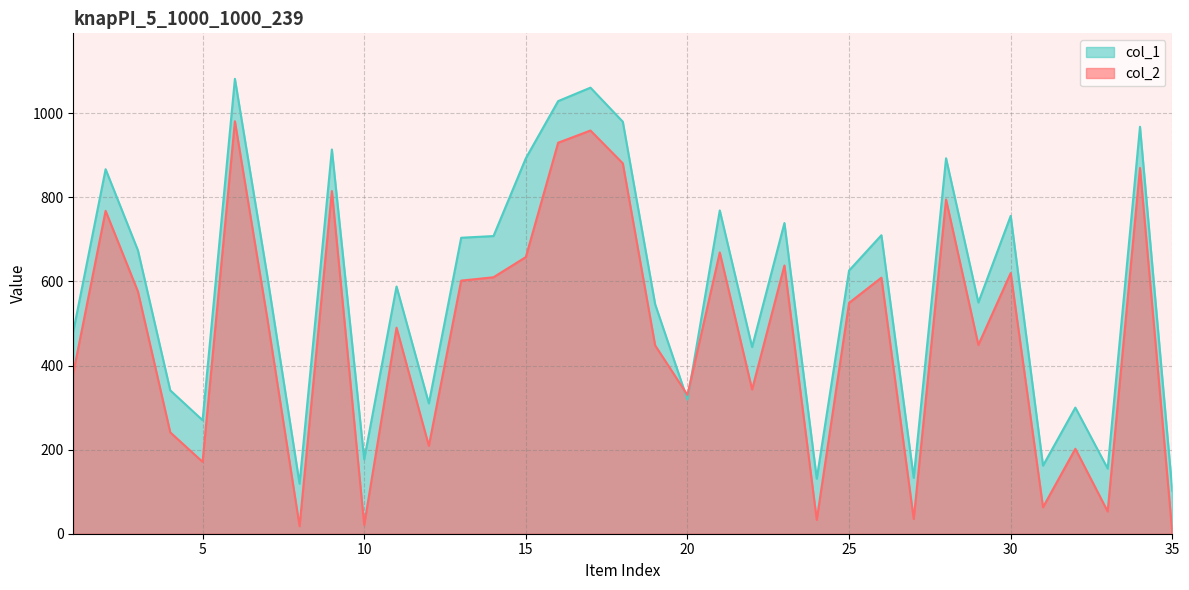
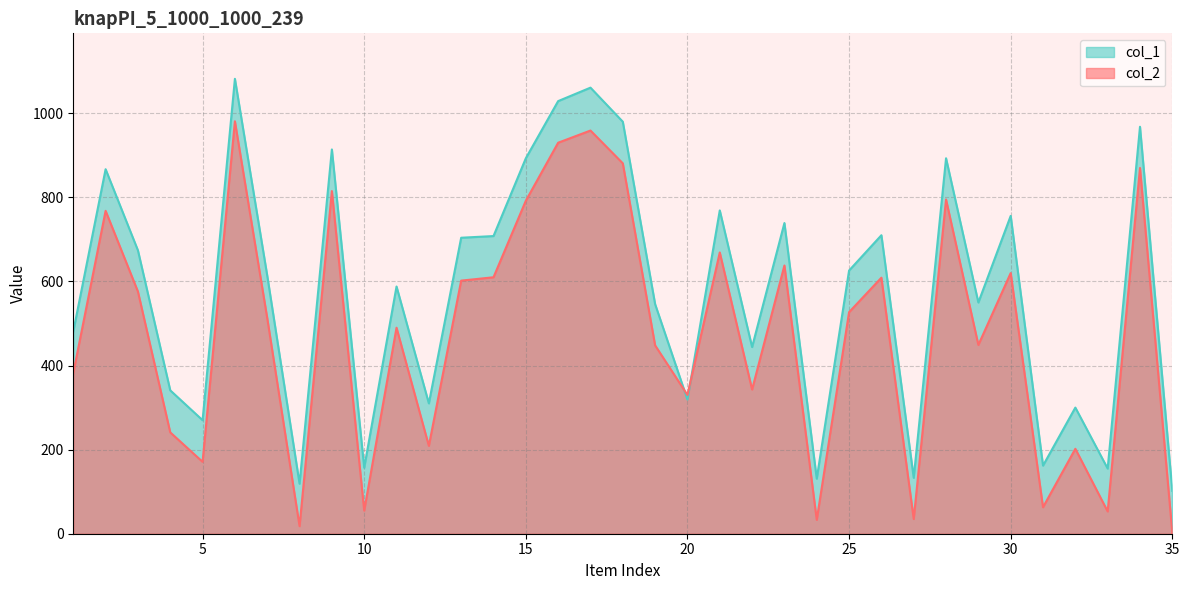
col_1, 10: 180 -> 160
col_2, 10: 20 -> 60
col_2, 15: 660 -> 790
col_2, 25: 550 -> 530
